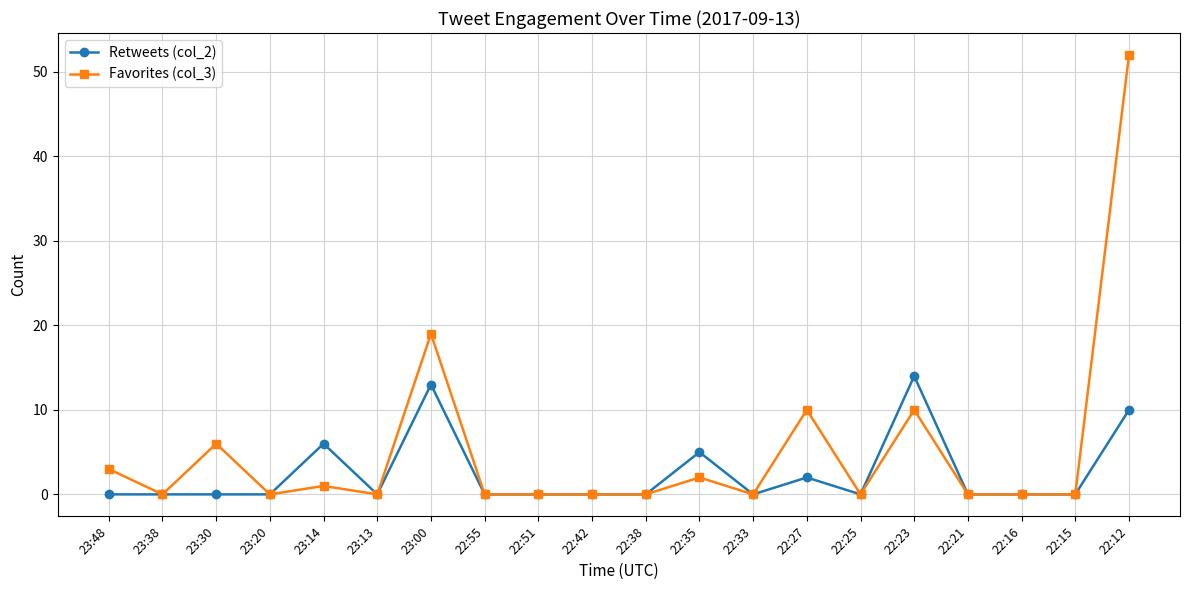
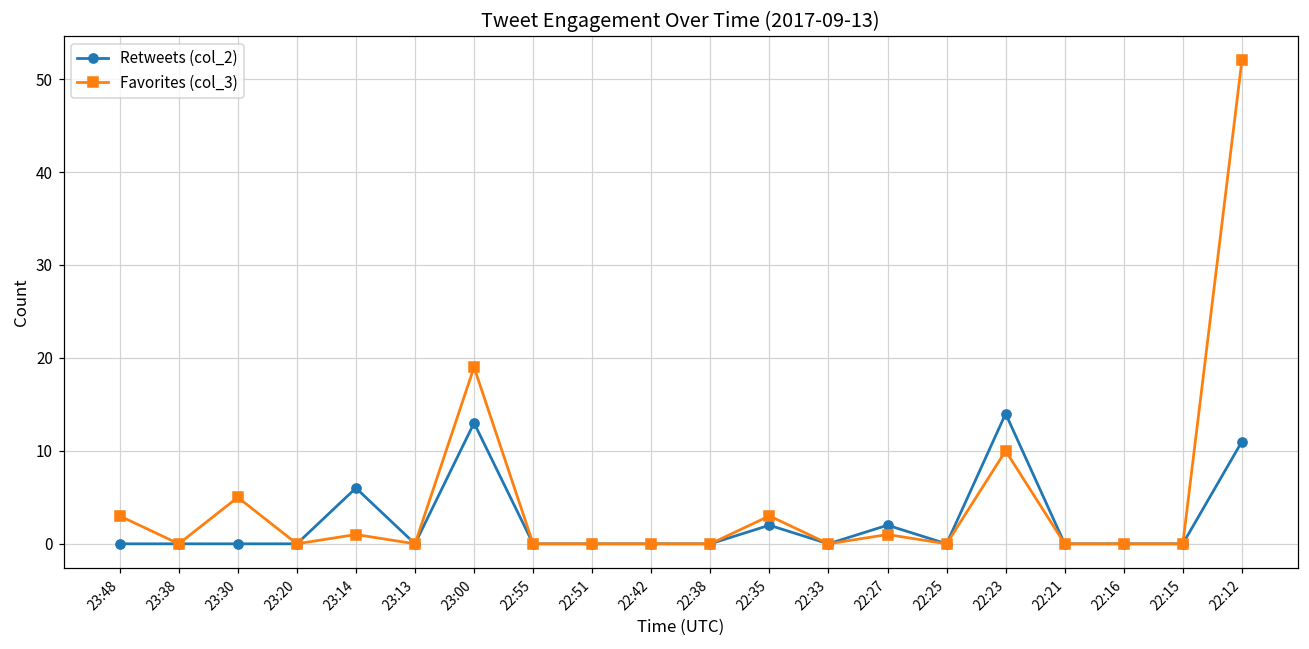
Favorites (col_3), 23:30: 6 -> 5
Retweets (col_2), 22:35: 5 -> 2
Favorites (col_3), 22:35: 2 -> 3
Favorites (col_3), 22:27: 10 -> 1
Retweets (col_2), 22:12: 10 -> 11
